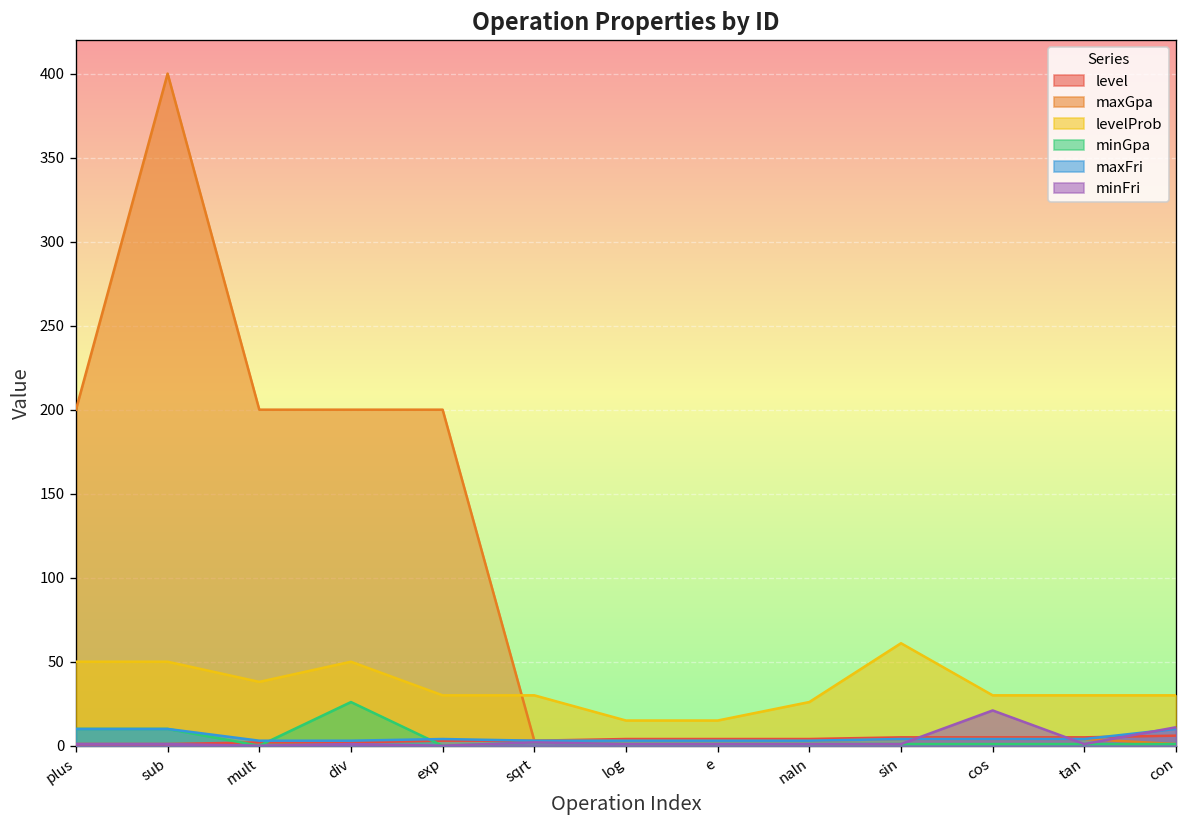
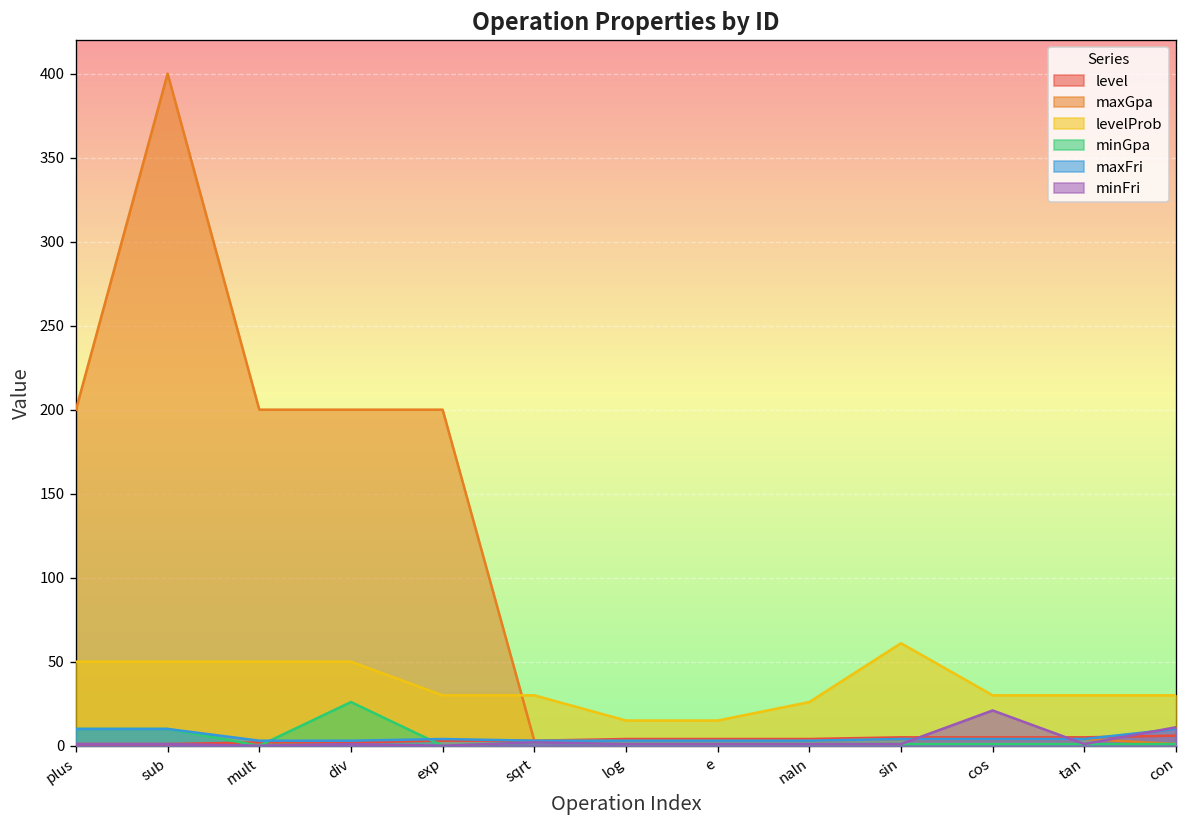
levelProb, mult: 38 -> 50
